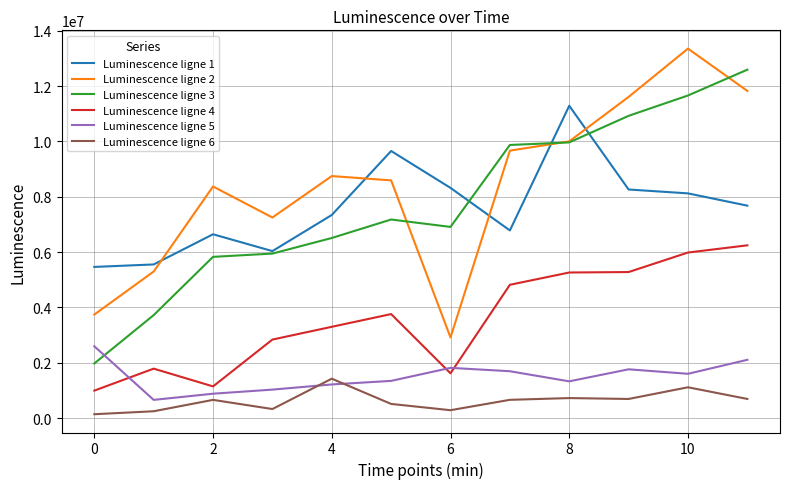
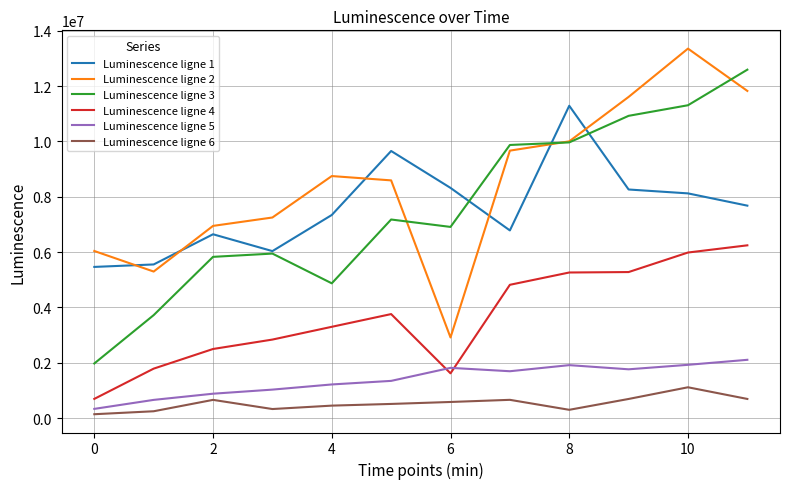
Luminescence ligne 2, 0: 3700000 -> 6000000
Luminescence ligne 4, 0: 1000000 -> 700000
Luminescence ligne 5, 0: 2600000 -> 300000
Luminescence ligne 2, 2: 8400000 -> 6900000
Luminescence ligne 4, 2: 1100000 -> 2500000
Luminescence ligne 3, 4: 6500000 -> 4900000
Luminescence ligne 6, 4: 1400000 -> 400000
Luminescence ligne 6, 6: 300000 -> 600000
Luminescence ligne 5, 8: 1300000 -> 1900000
Luminescence ligne 6, 8: 700000 -> 300000
Luminescence ligne 3, 10: 11700000 -> 11300000
Luminescence ligne 5, 10: 1600000 -> 1900000
